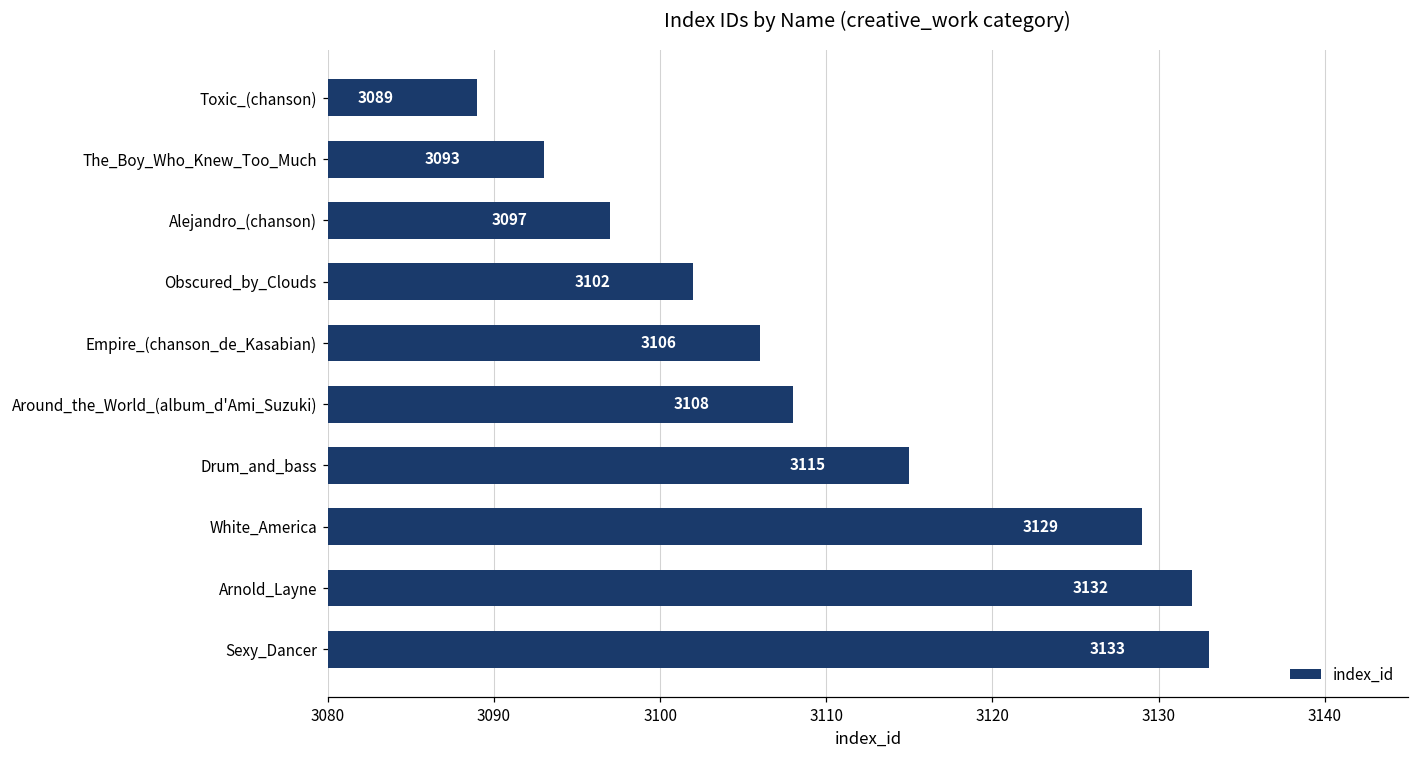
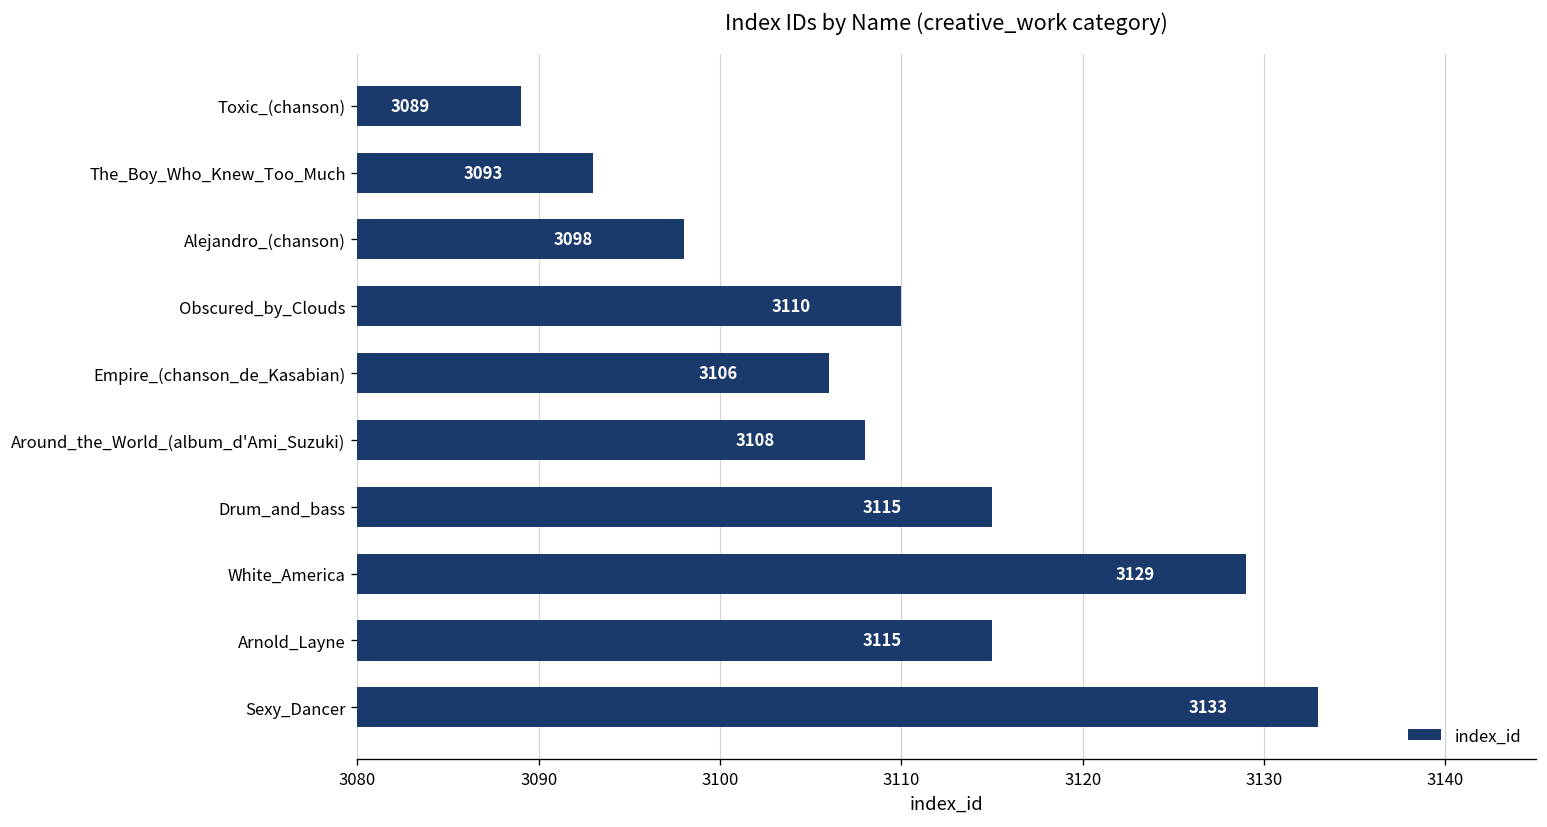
Alejandro_(chanson): 3097 -> 3098
Obscured_by_Clouds: 3102 -> 3110
Arnold_Layne: 3132 -> 3115
